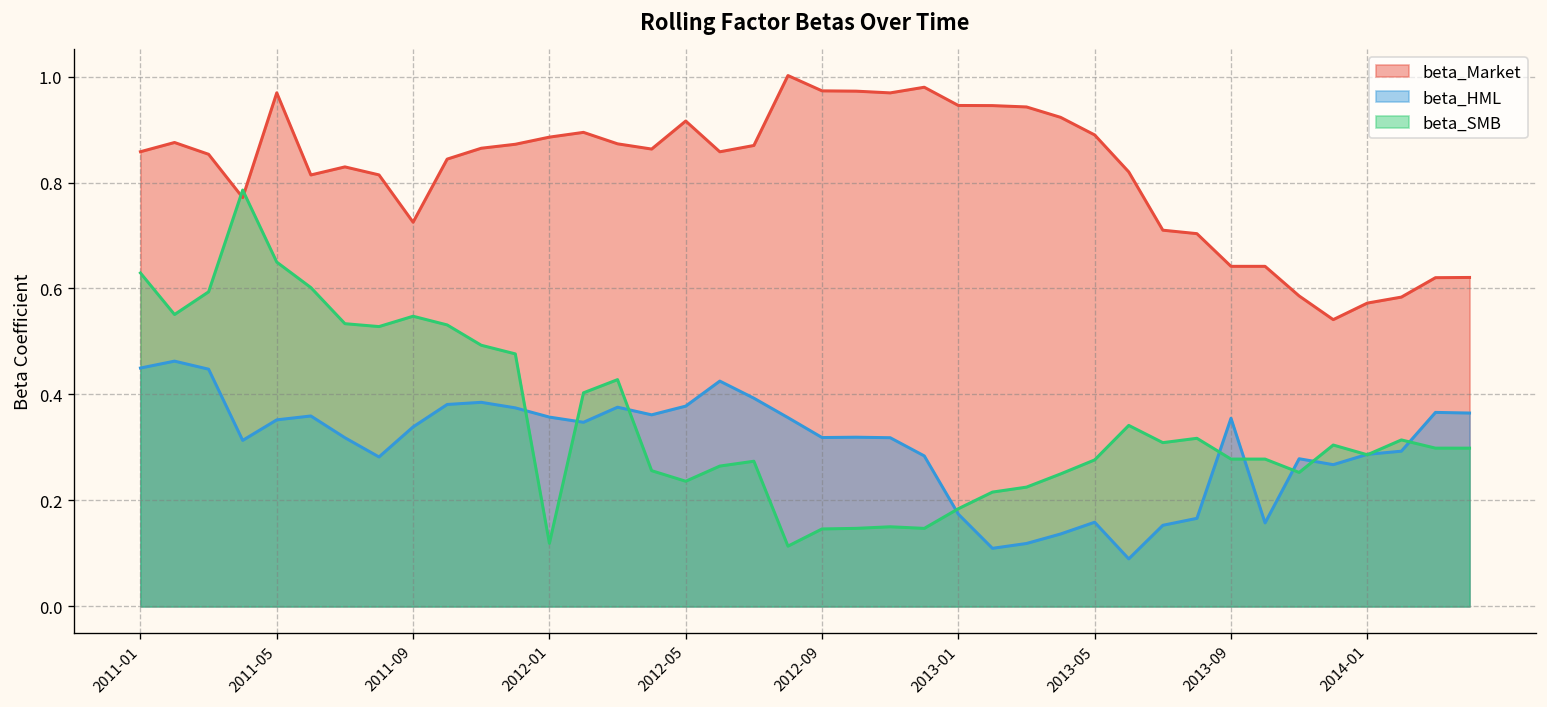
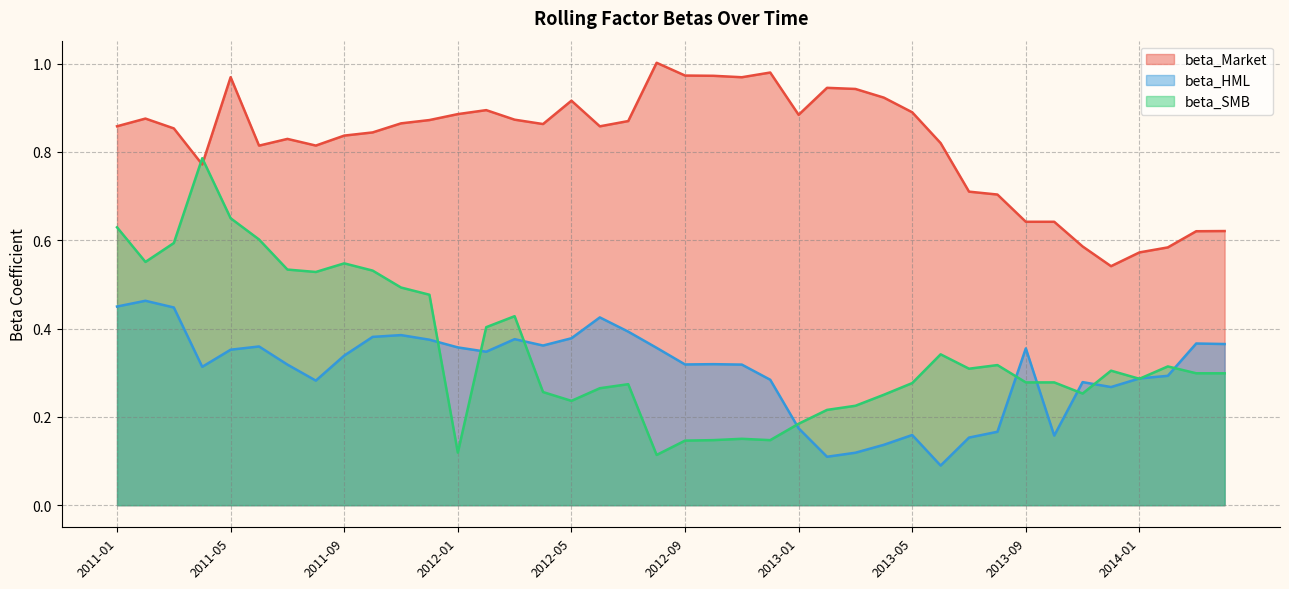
beta_Market, 2011-09: 0.73 -> 0.84
beta_Market, 2013-01: 0.95 -> 0.88
